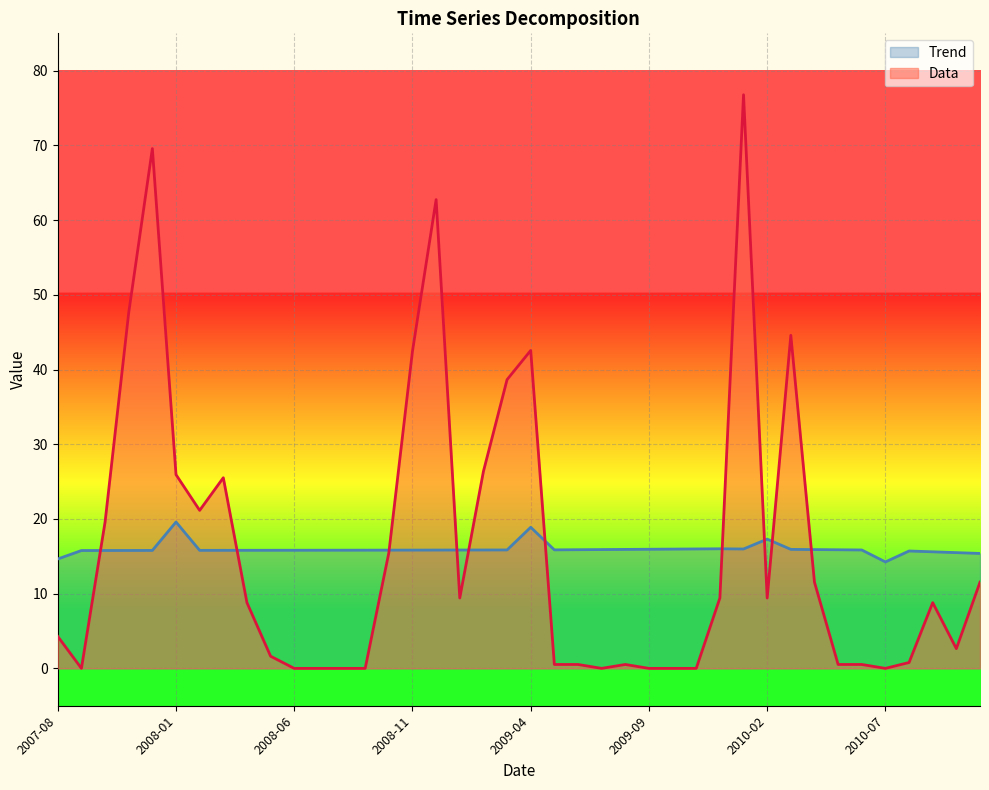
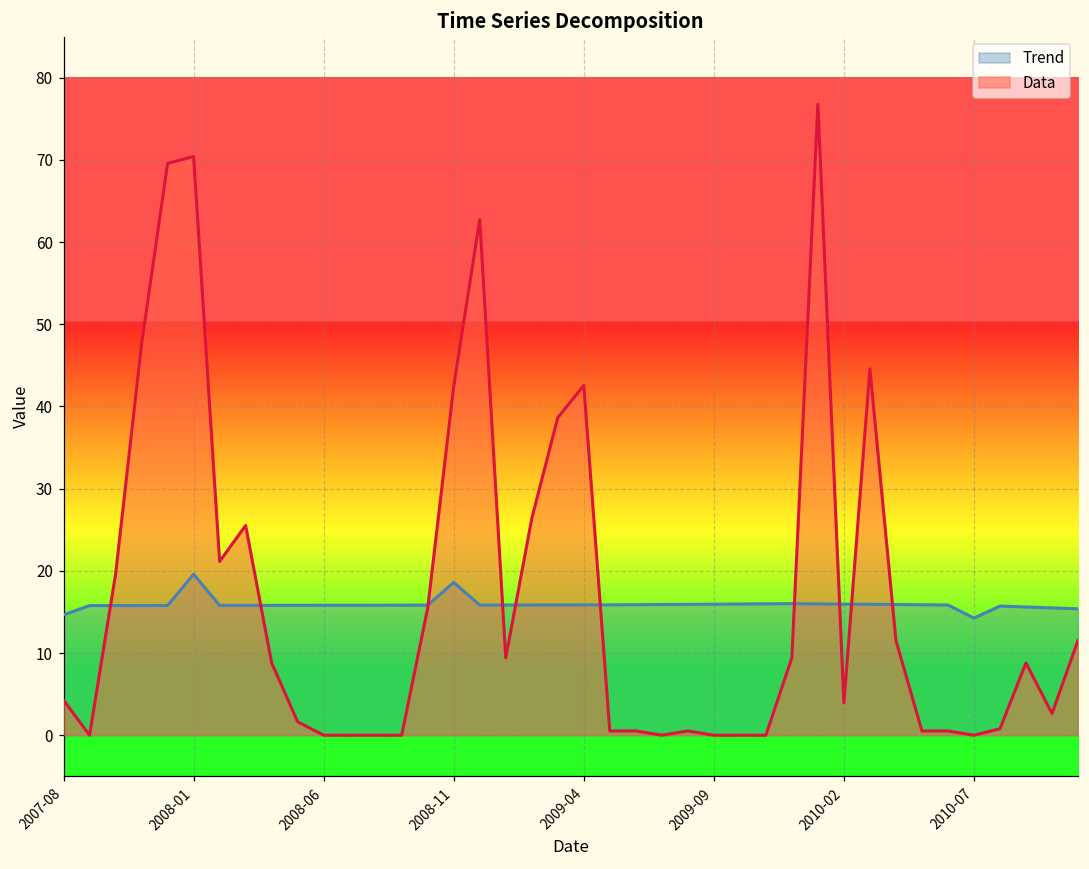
Data, 2008-01: 26 -> 70
Trend, 2008-11: 16 -> 19
Trend, 2009-04: 19 -> 16
Trend, 2010-02: 17 -> 16
Data, 2010-02: 9 -> 4
